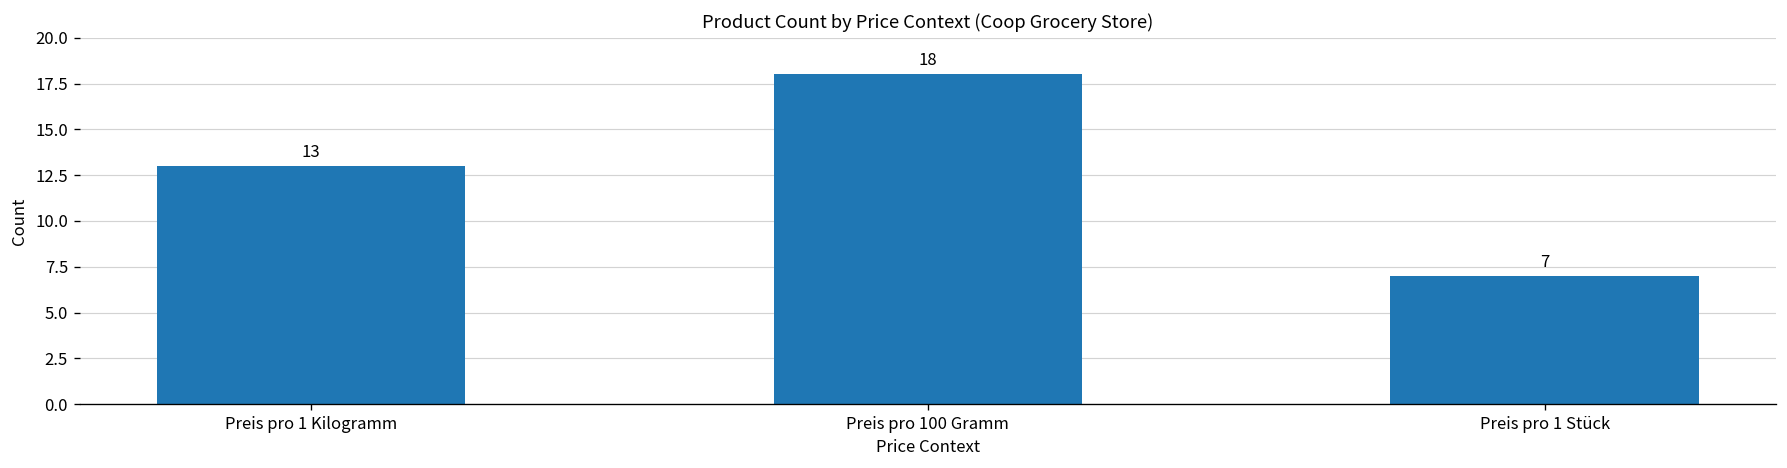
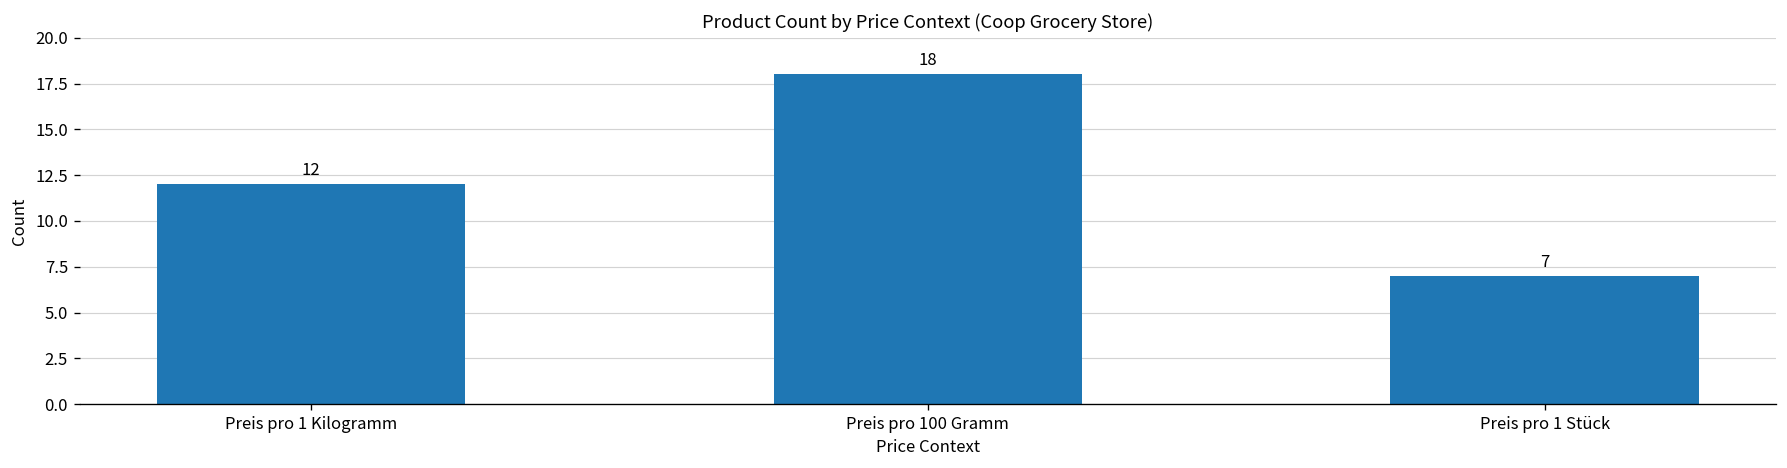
Preis pro 1 Kilogramm: 13 -> 12
